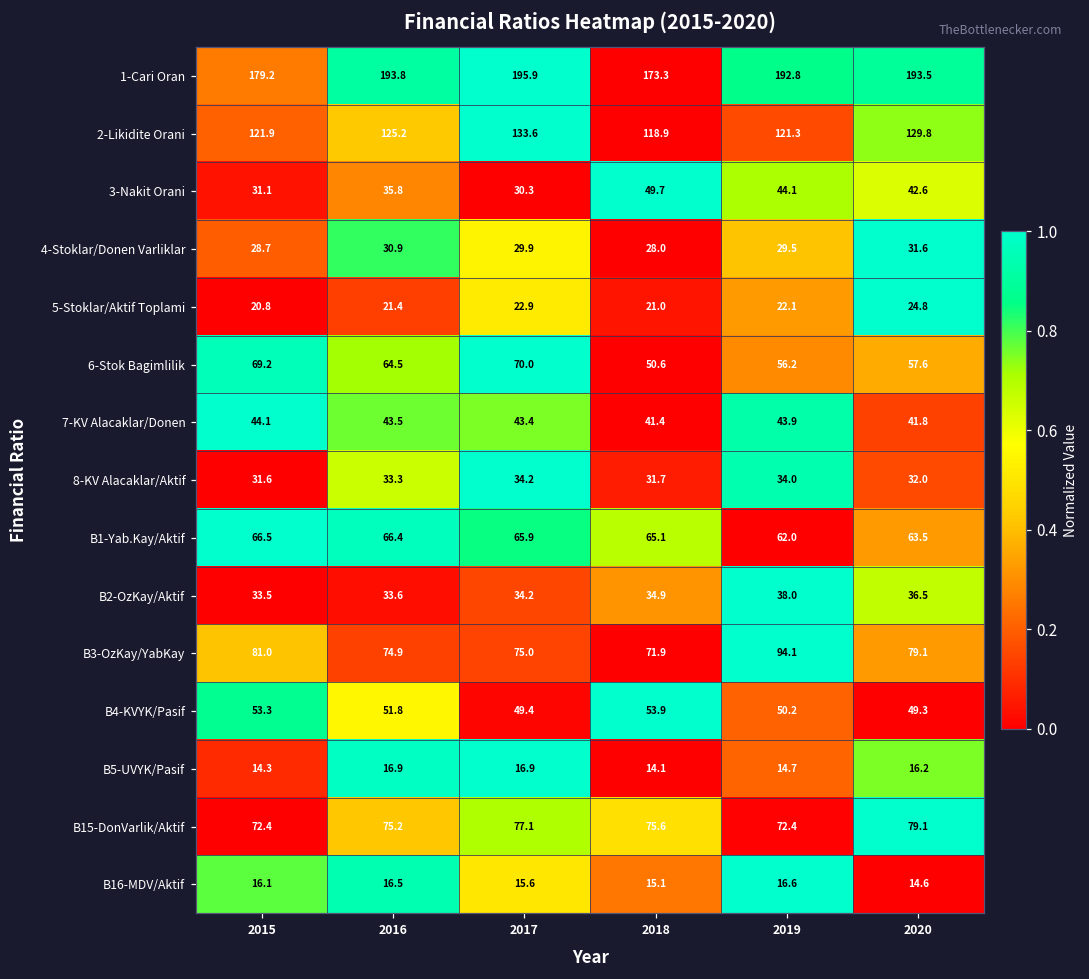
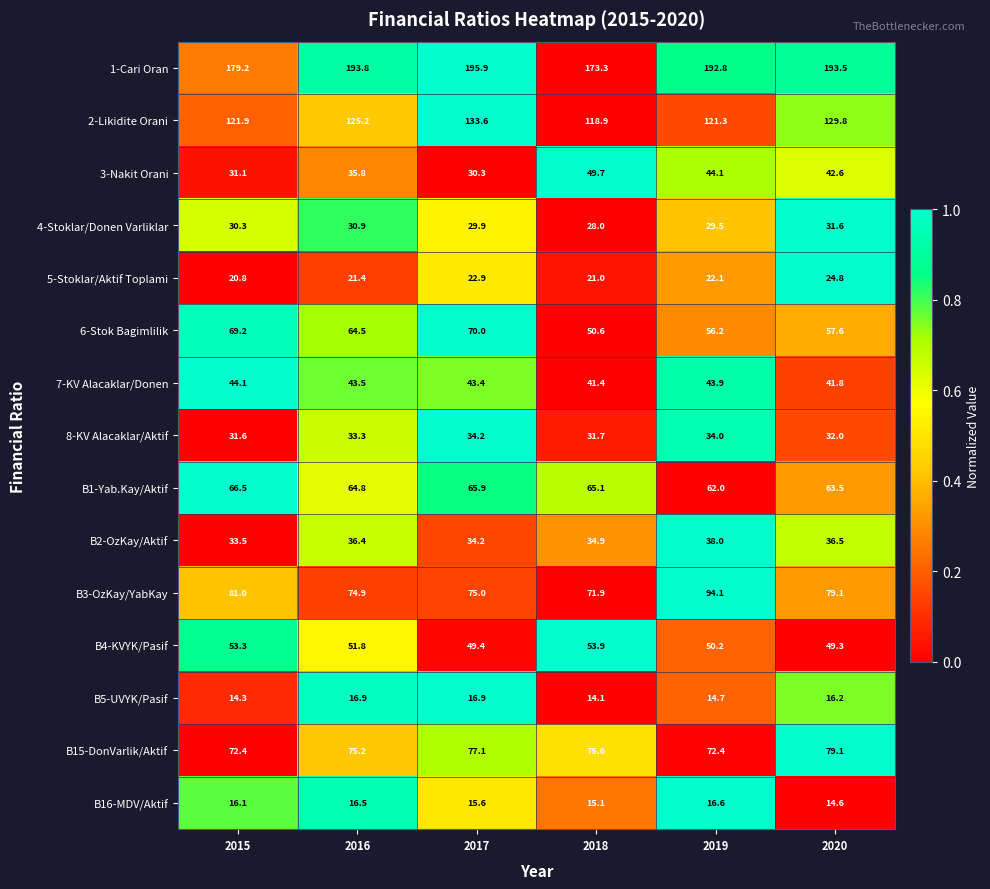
4-Stoklar/Donen Varliklar, 2015: 28.7 -> 30.3
B1-Yab.Kay/Aktif, 2016: 66.4 -> 64.8
B2-OzKay/Aktif, 2016: 33.6 -> 36.4
